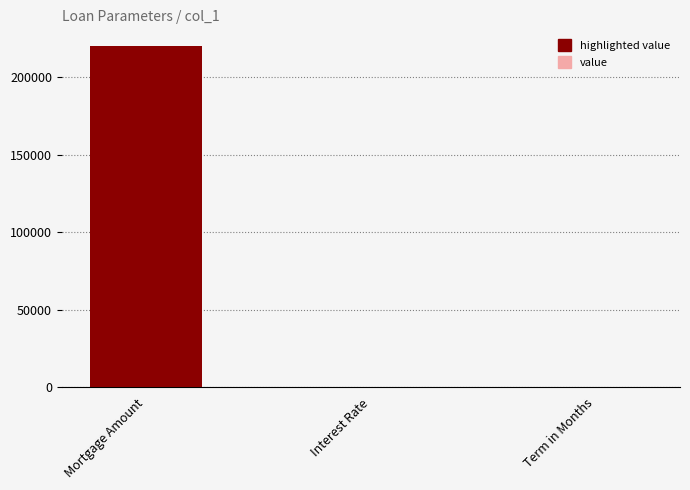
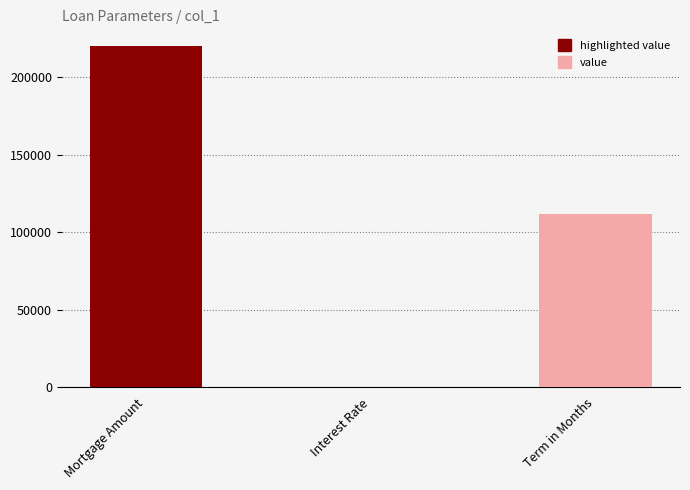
Term in Months: 0 -> 112000
